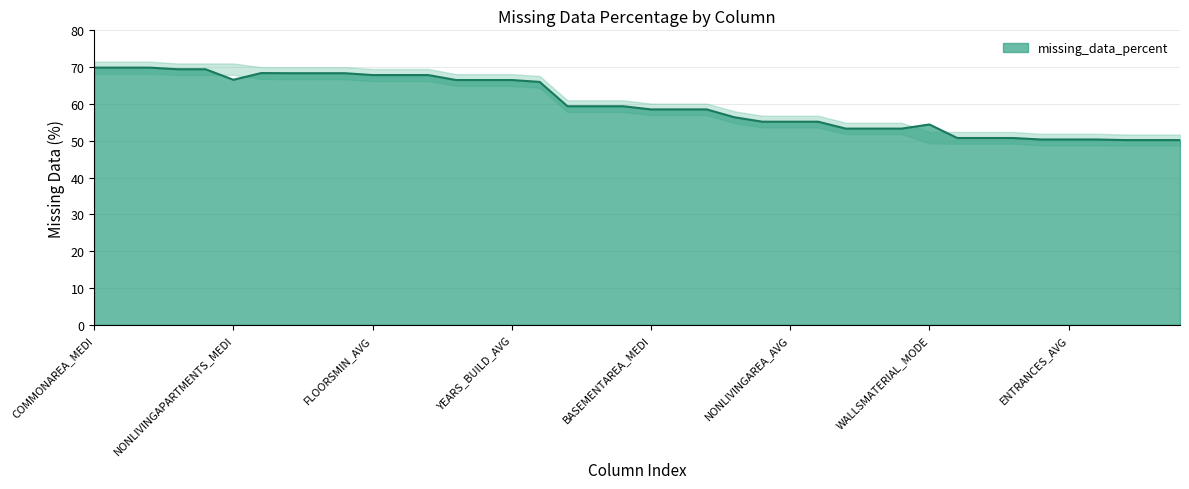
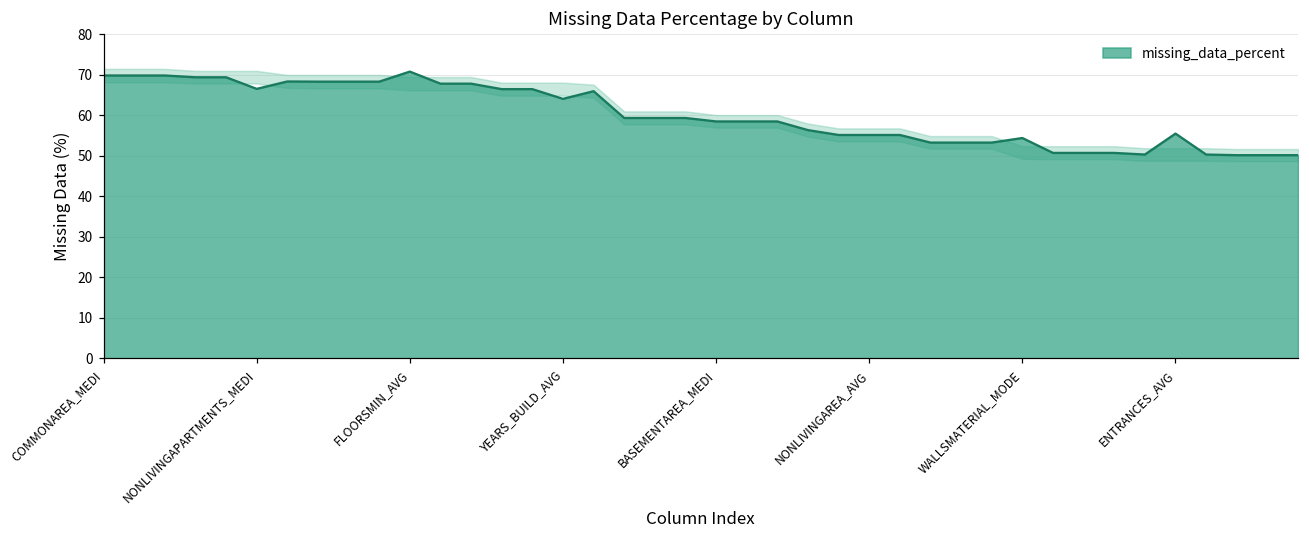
missing_data_percent, FLOORSMIN_AVG: 68 -> 71
missing_data_percent, YEARS_BUILD_AVG: 67 -> 64
missing_data_percent, ENTRANCES_AVG: 50 -> 56
